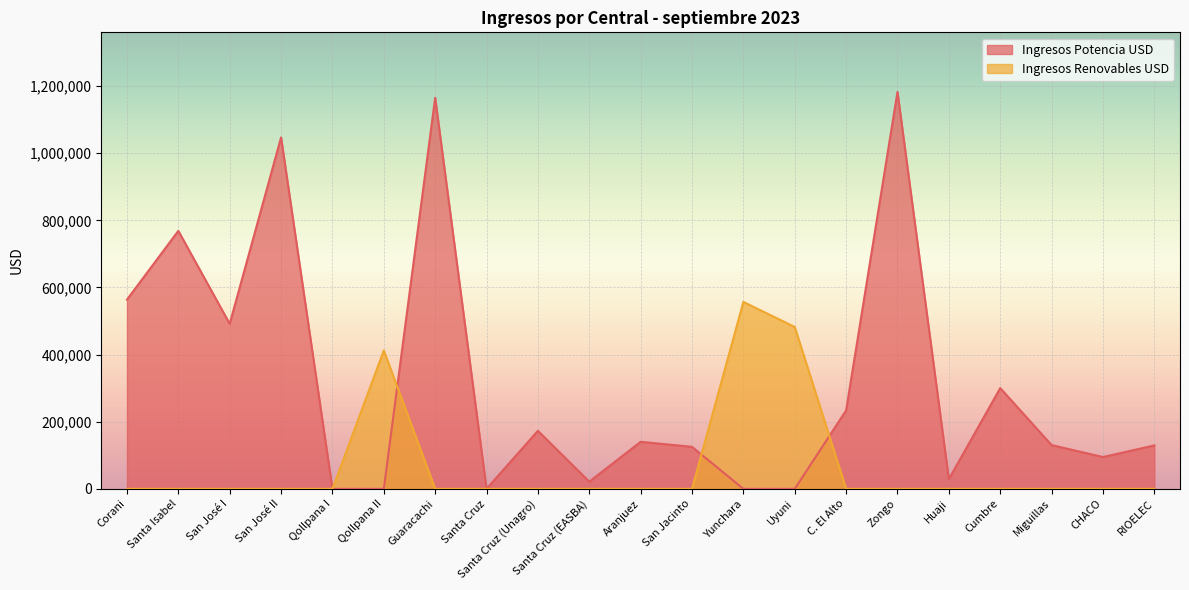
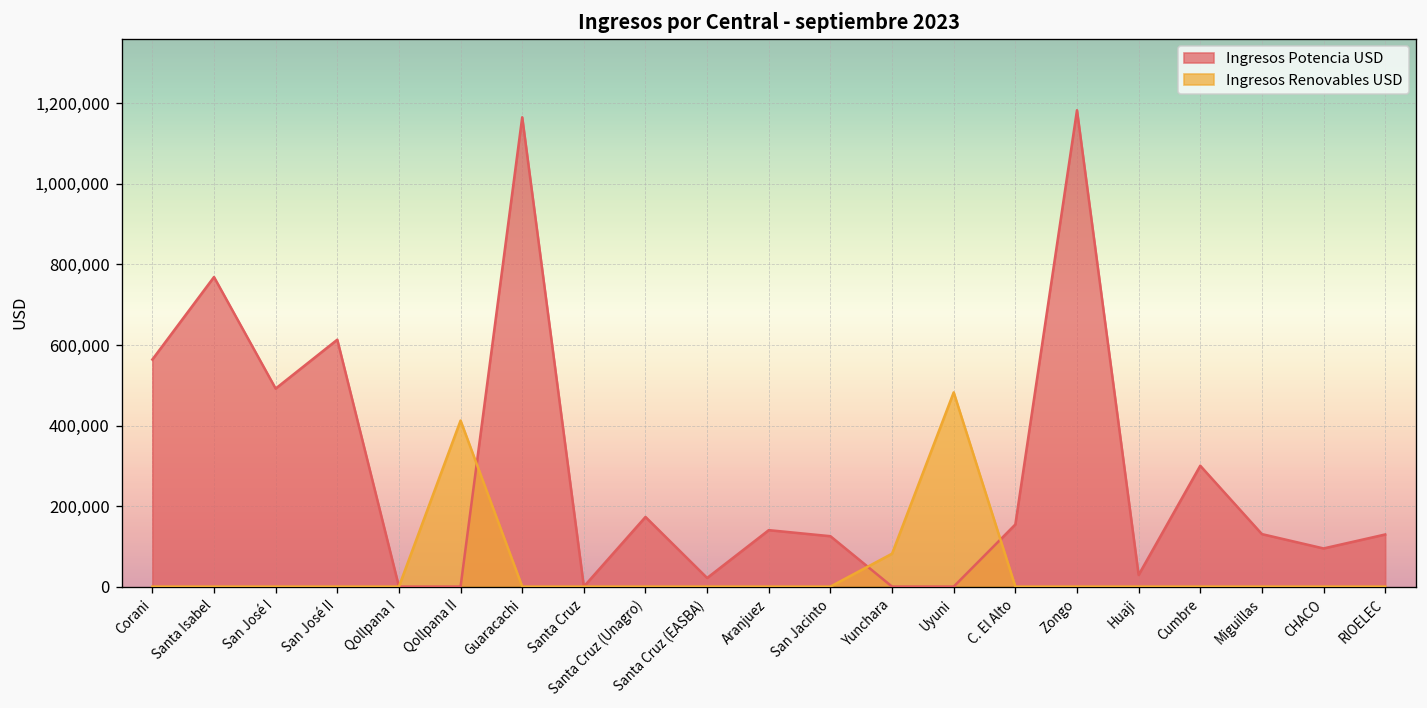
Ingresos Potencia USD, San José II: 1,050,000 -> 610,000
Ingresos Renovables USD, Yunchara: 560,000 -> 80,000
Ingresos Potencia USD, C. El Alto: 230,000 -> 150,000
